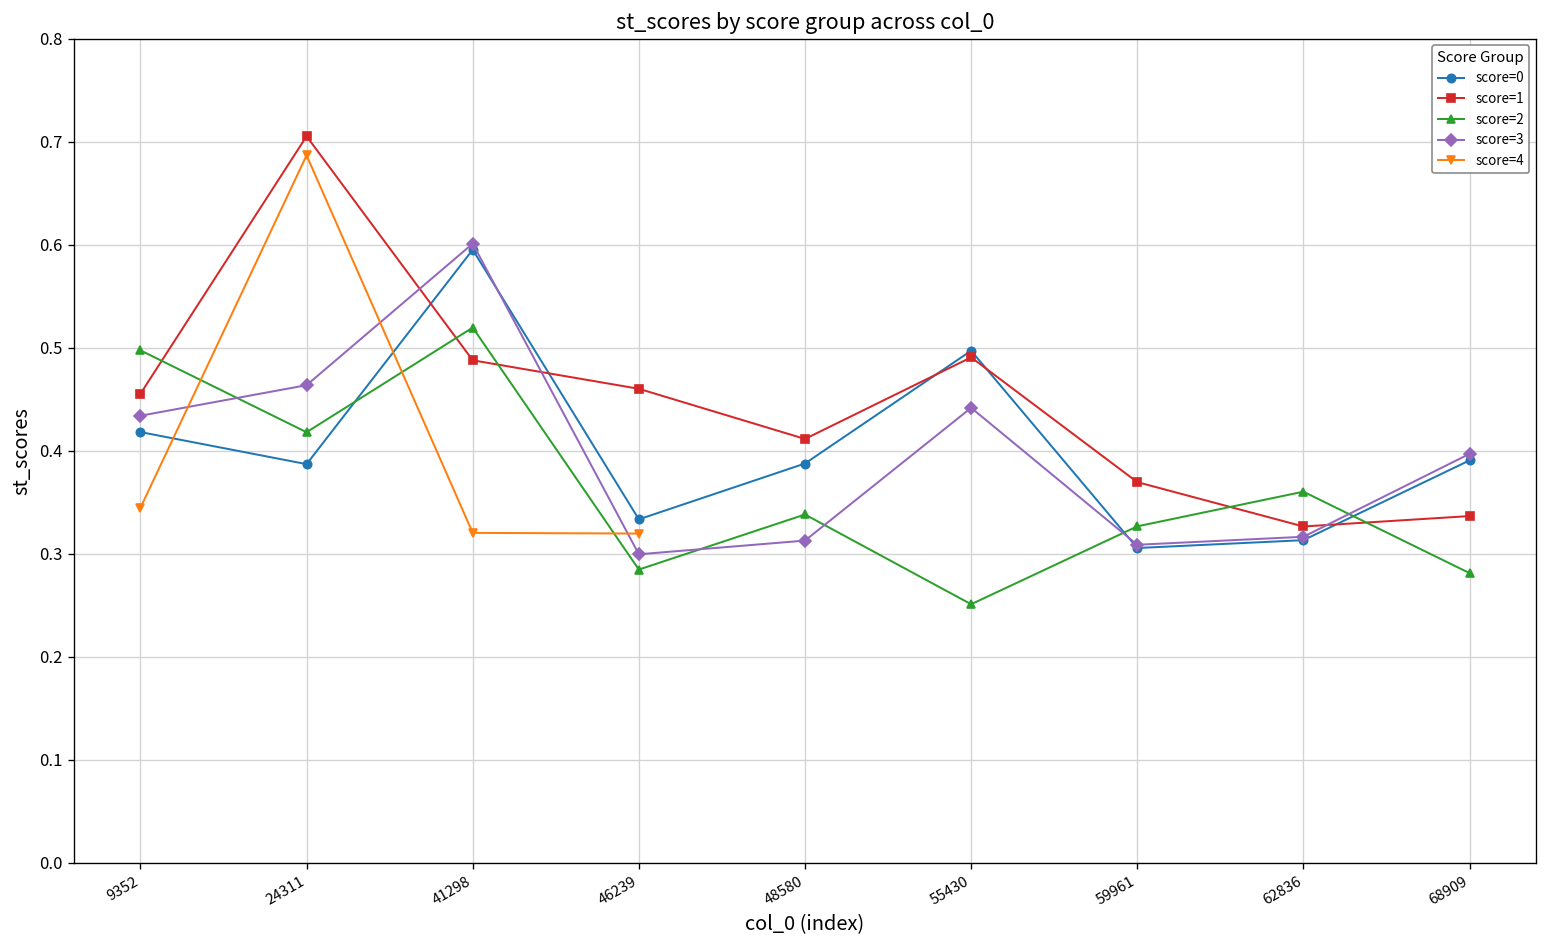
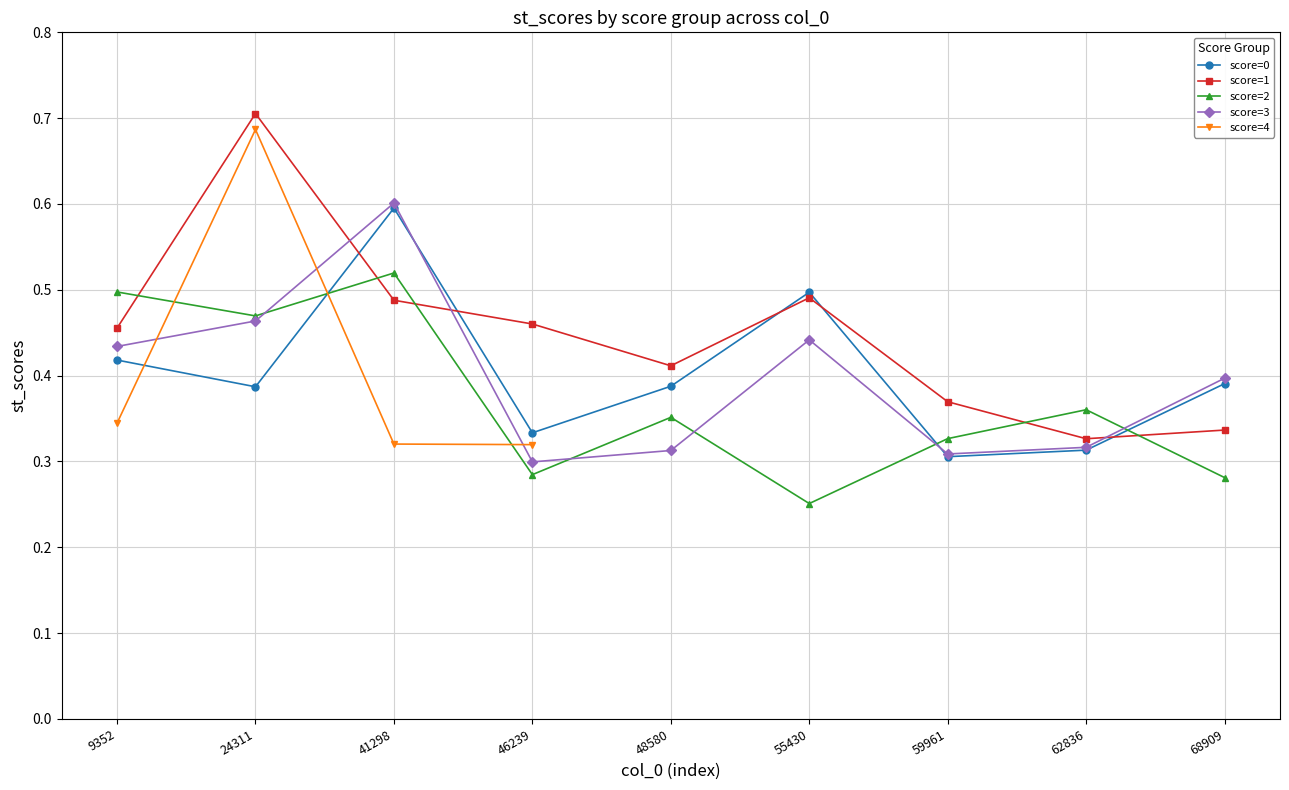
score=2, 24311: 0.42 -> 0.47
score=2, 48580: 0.34 -> 0.35
